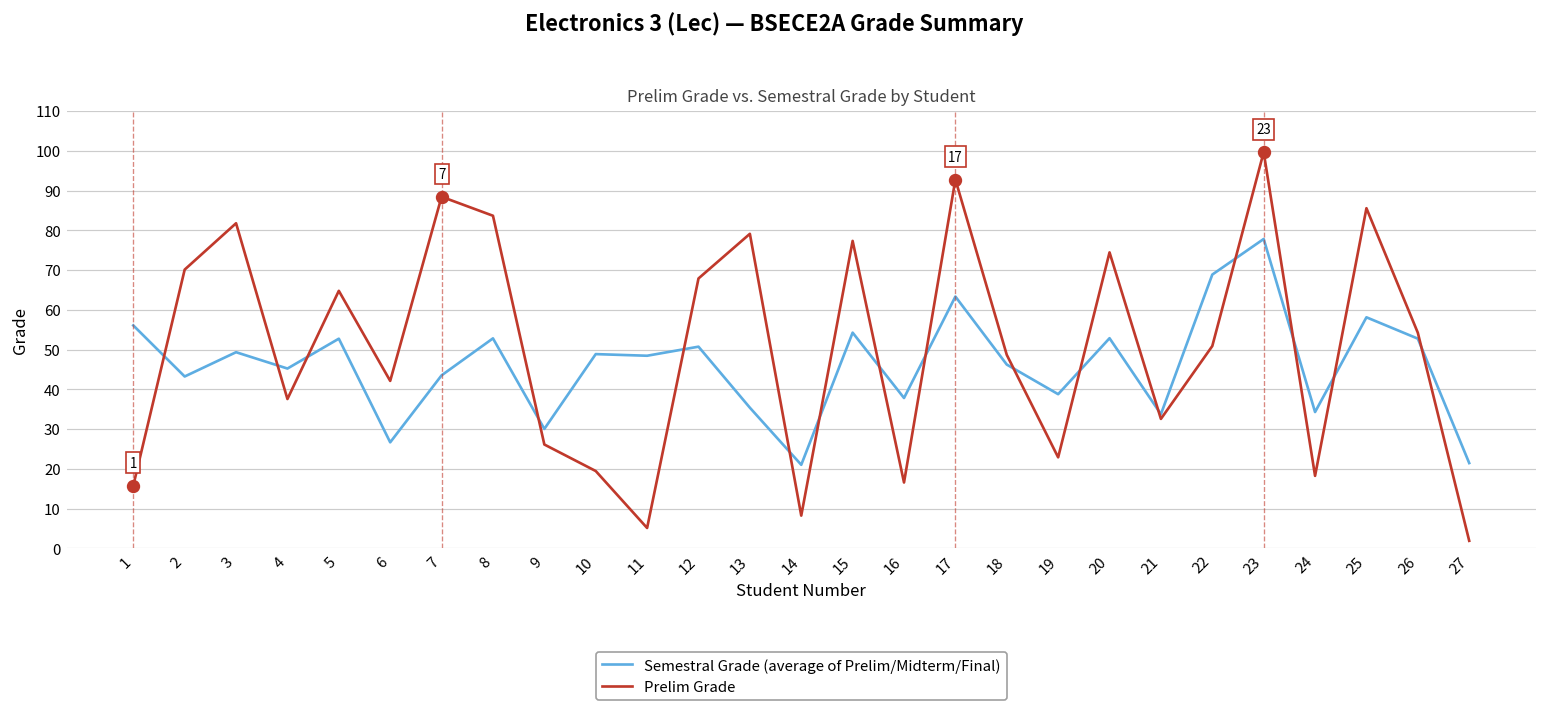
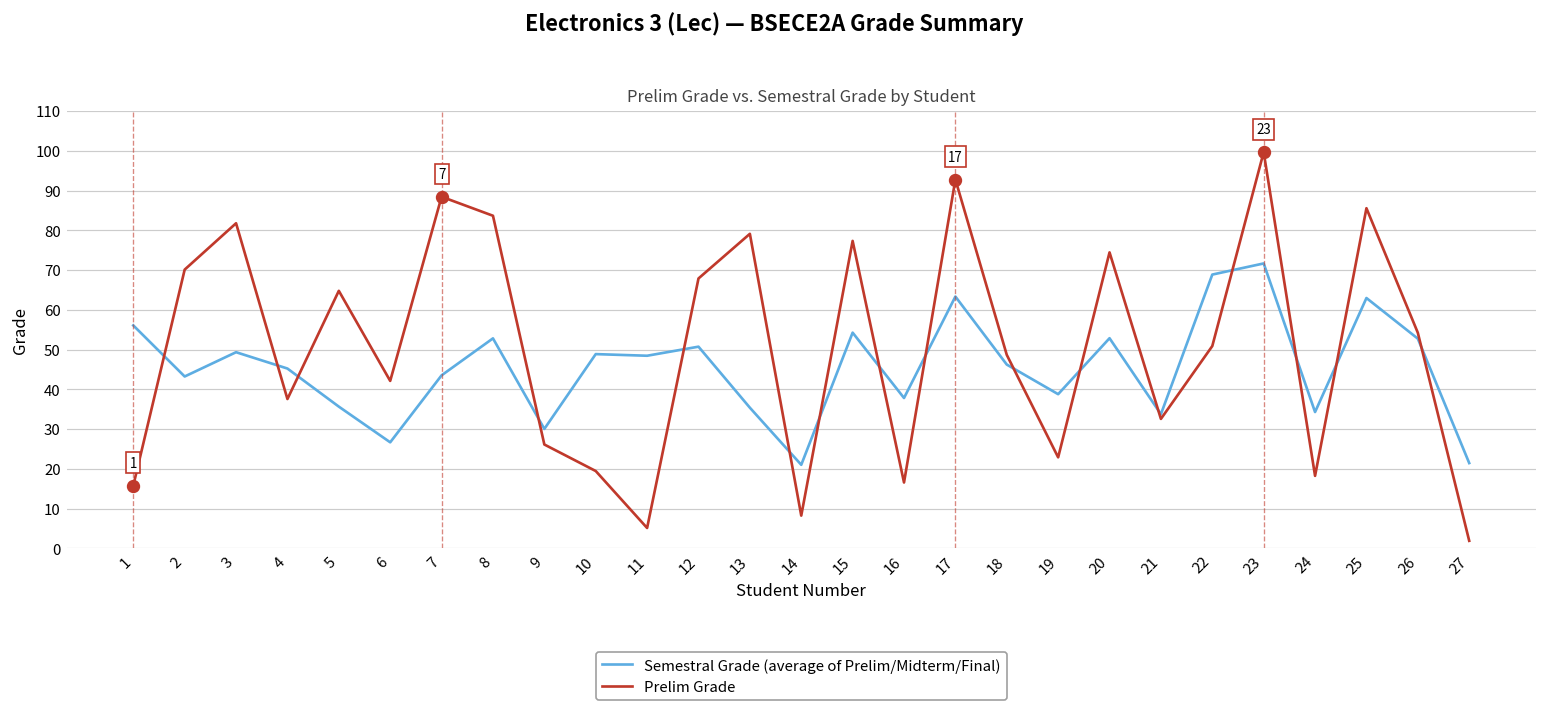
Semestral Grade (average of Prelim/Midterm/Final), 5: 53 -> 36
Semestral Grade (average of Prelim/Midterm/Final), 23: 78 -> 72
Semestral Grade (average of Prelim/Midterm/Final), 25: 58 -> 63
